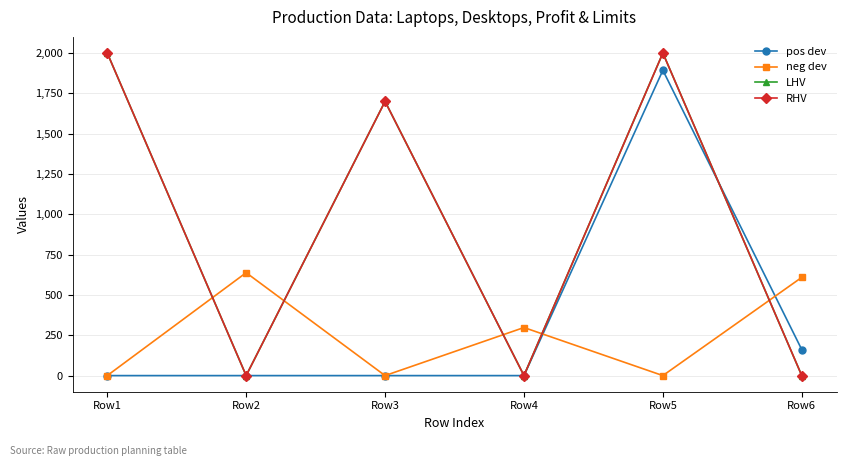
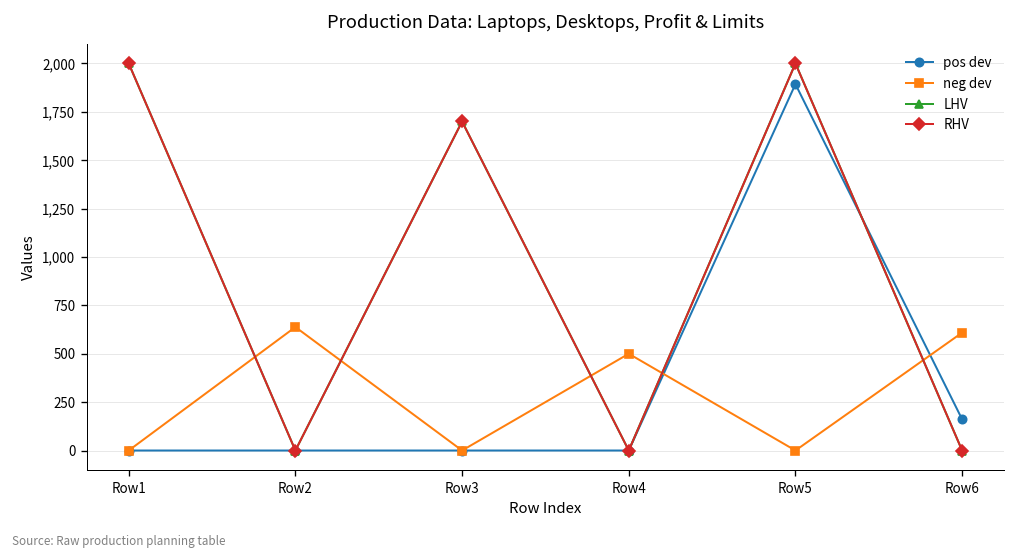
neg dev, Row4: 300 -> 500
